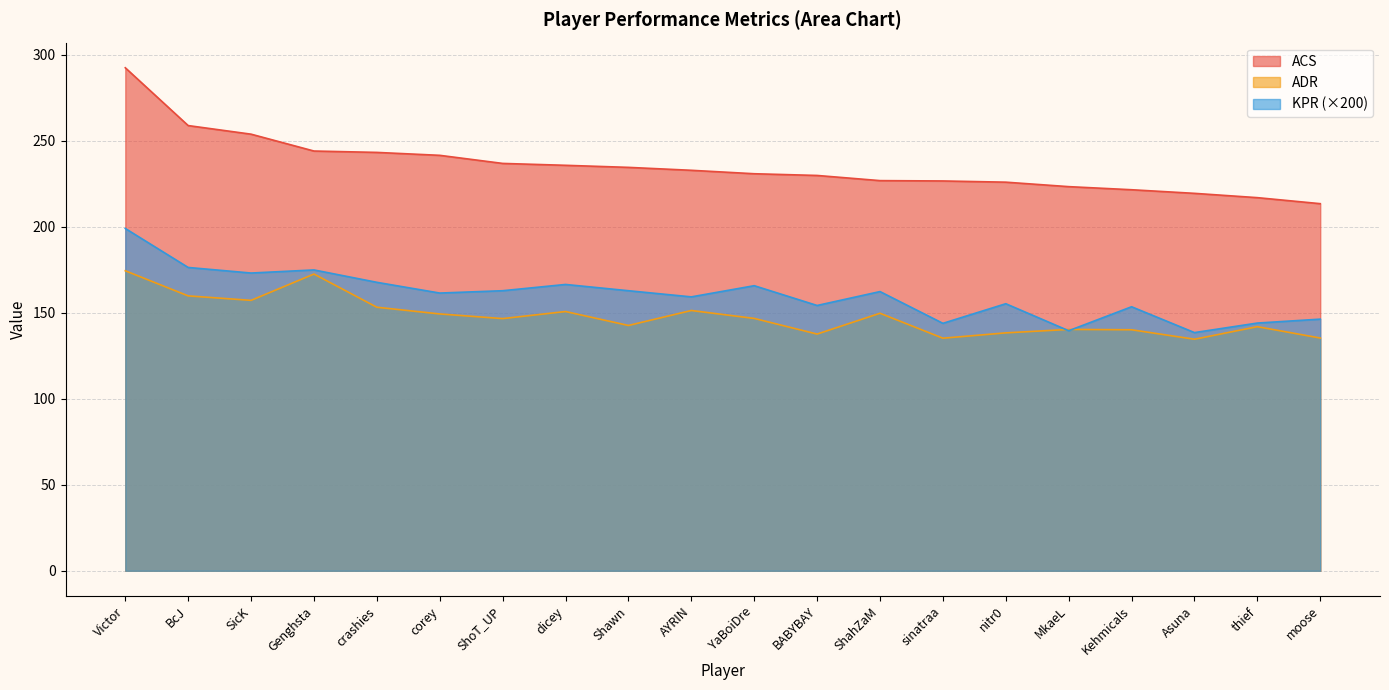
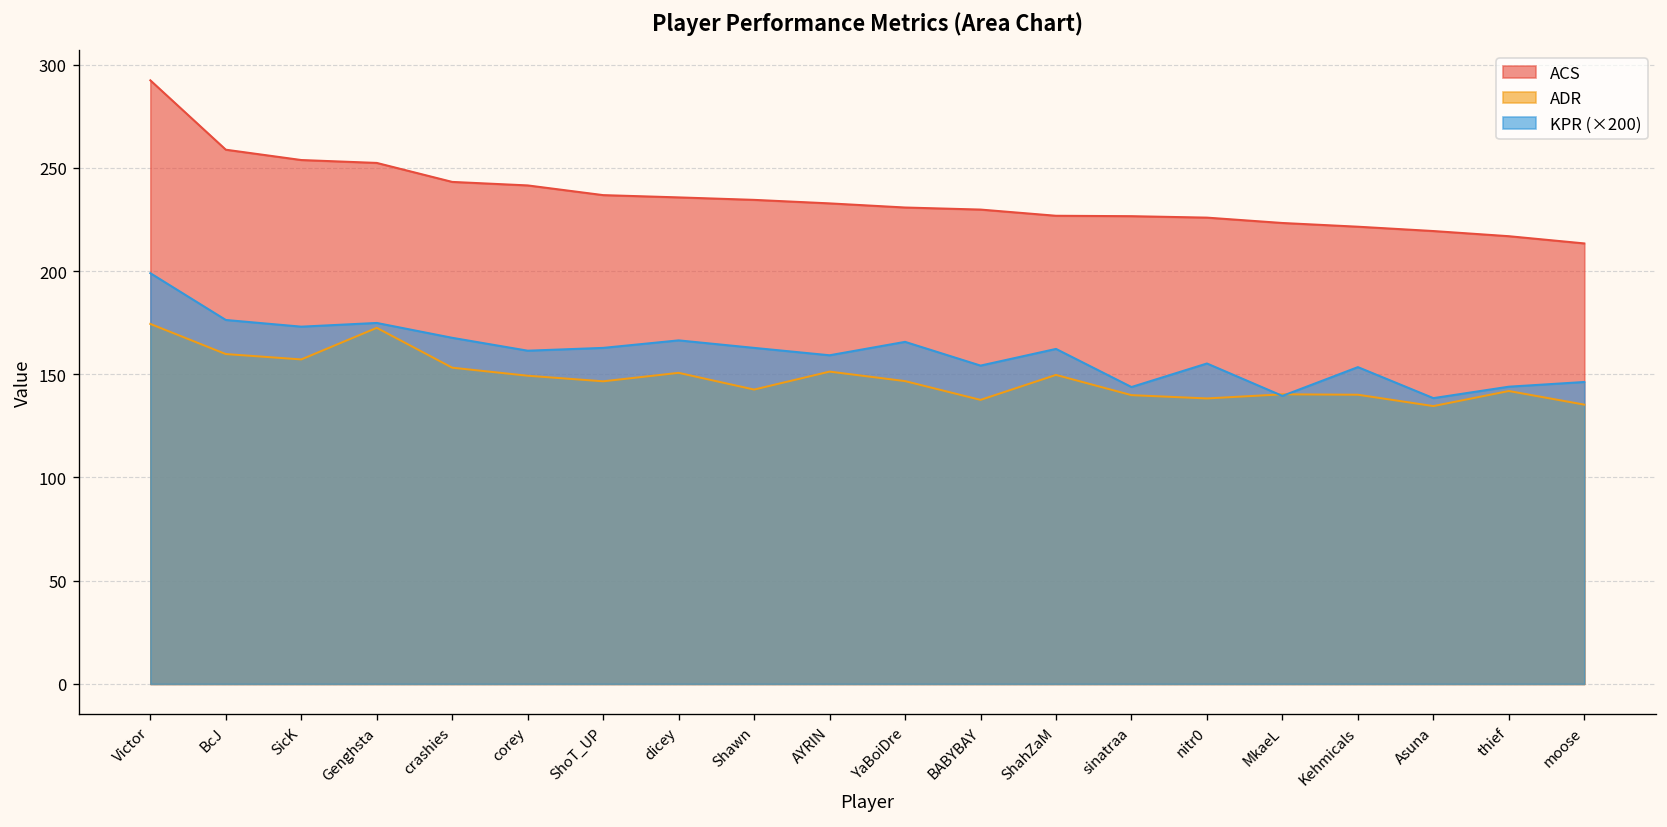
ACS, Genghsta: 244 -> 252
ADR, sinatraa: 135 -> 140
